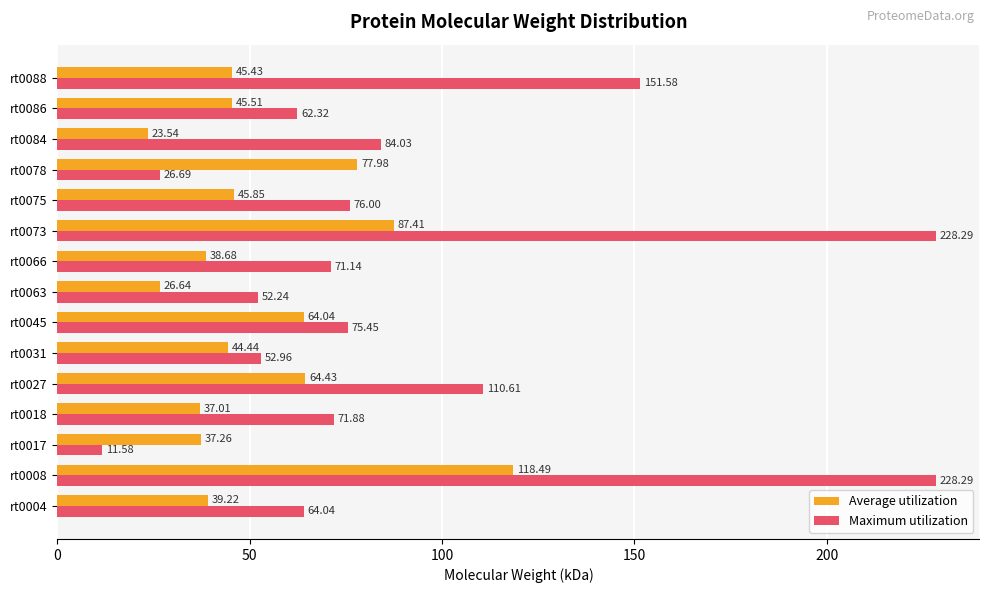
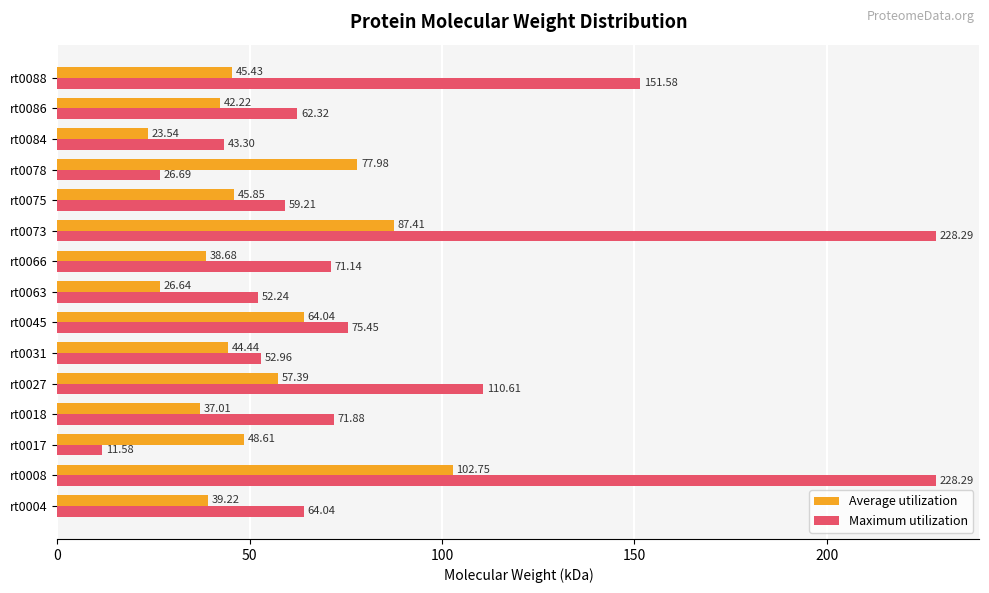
Average utilization, rt0086: 45.51 -> 42.22
Maximum utilization, rt0084: 84.03 -> 43.30
Maximum utilization, rt0075: 76.00 -> 59.21
Average utilization, rt0027: 64.43 -> 57.39
Average utilization, rt0017: 37.26 -> 48.61
Average utilization, rt0008: 118.49 -> 102.75
